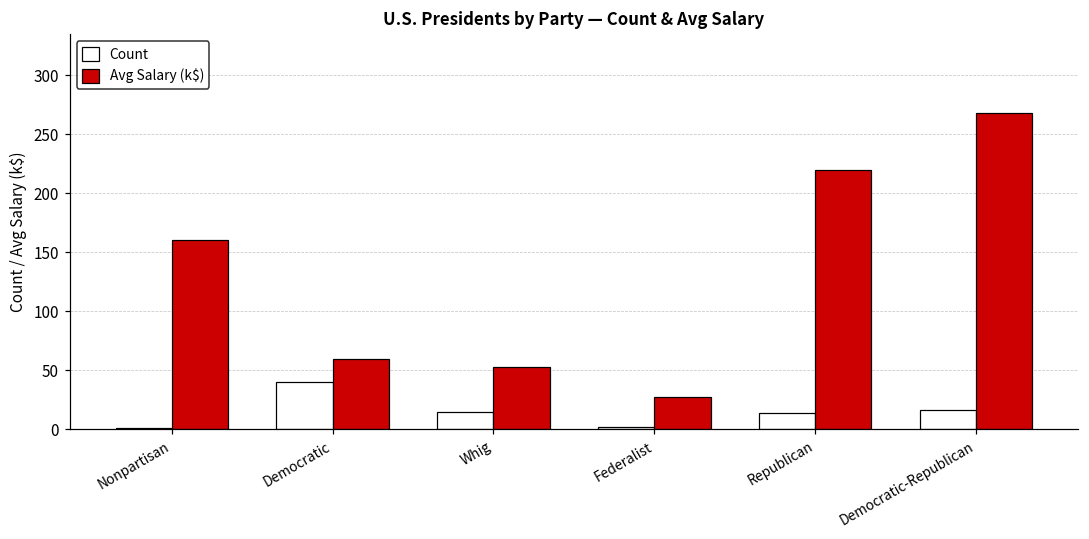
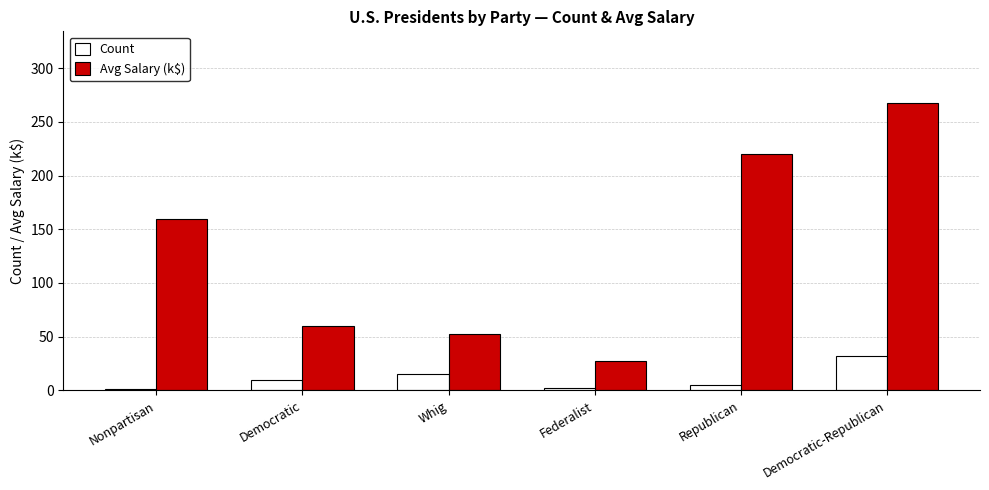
Count, Democratic: 40 -> 10
Count, Republican: 14 -> 5
Count, Democratic-Republican: 16 -> 32
